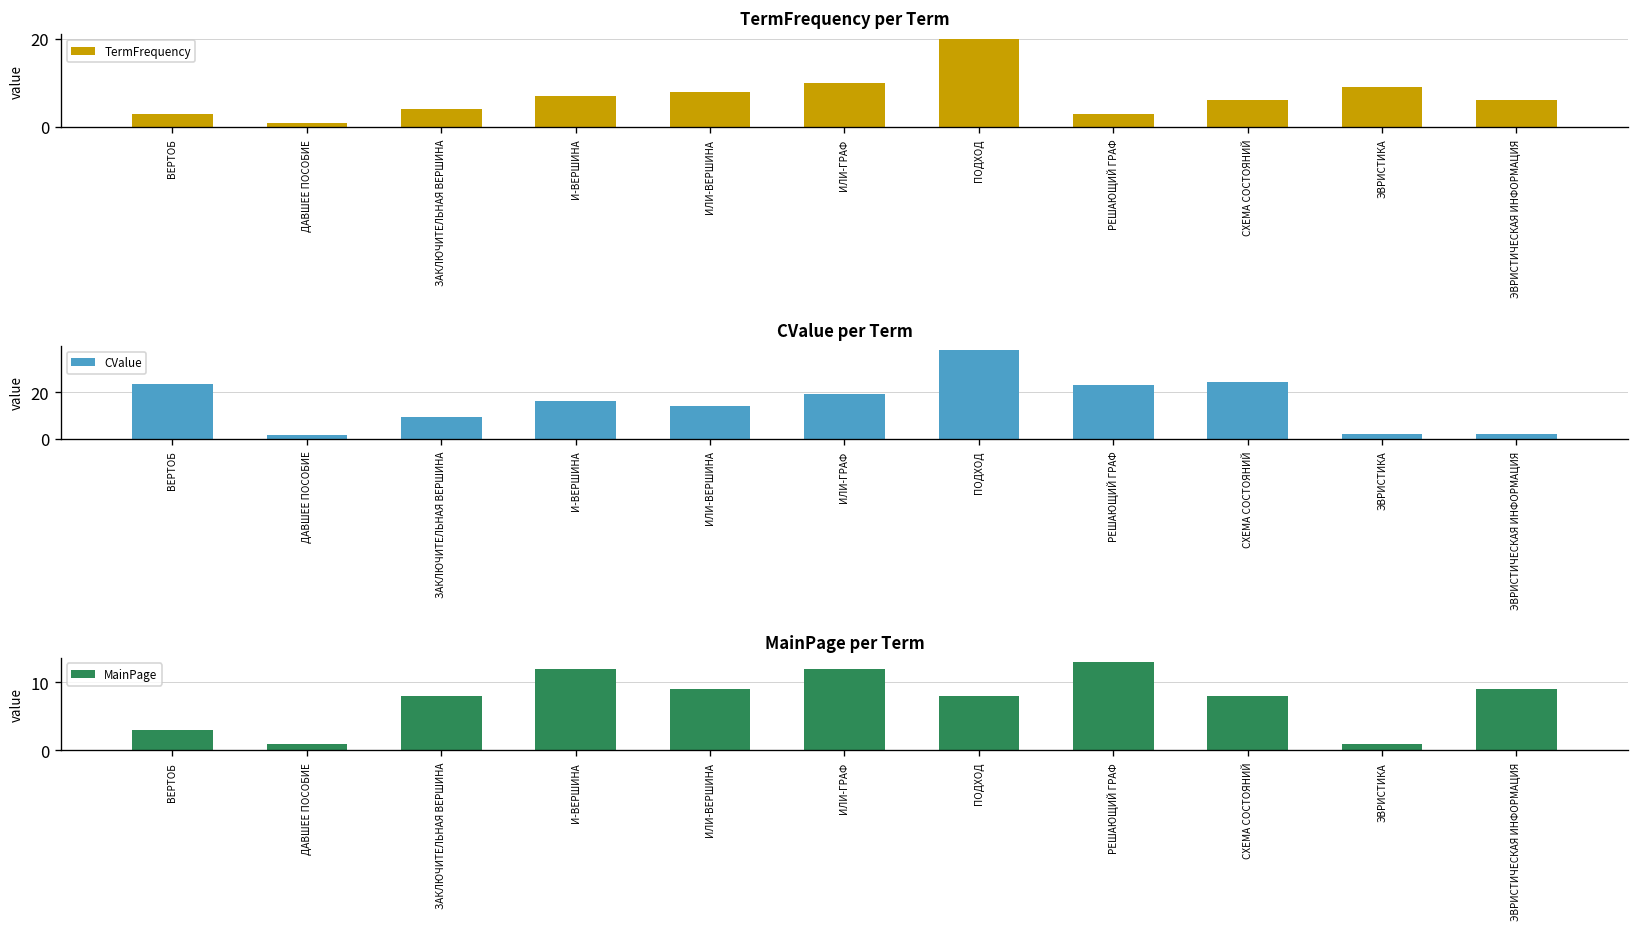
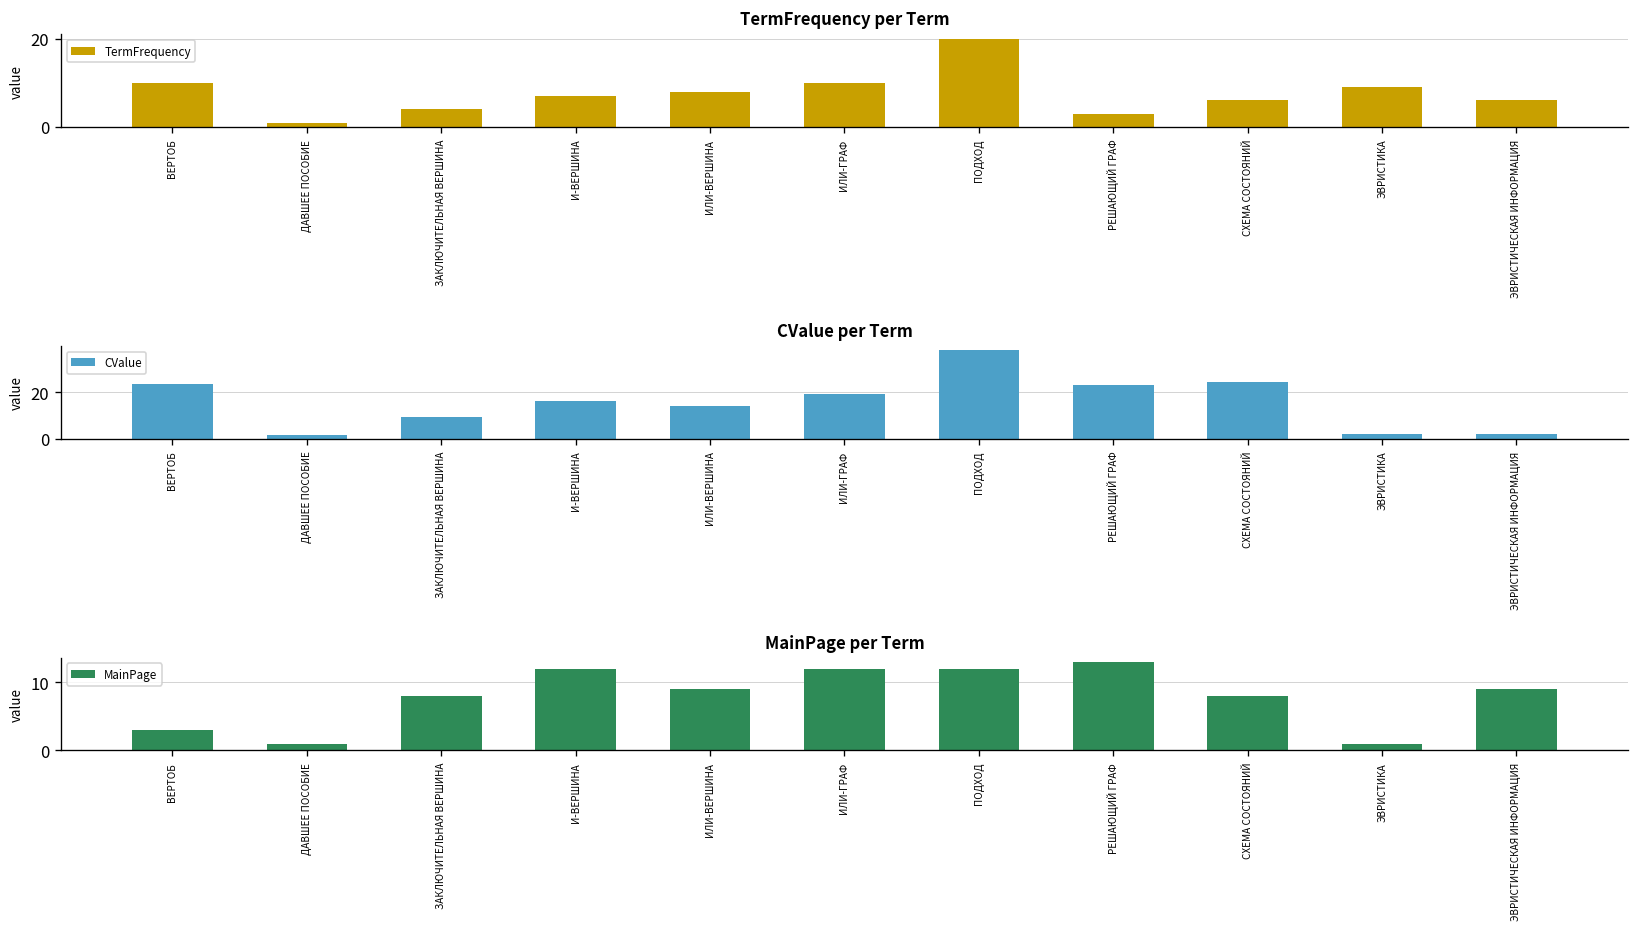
TermFrequency per Term, ВЕРТОБ: 3 -> 10
MainPage per Term, ПОДХОД: 8 -> 12
